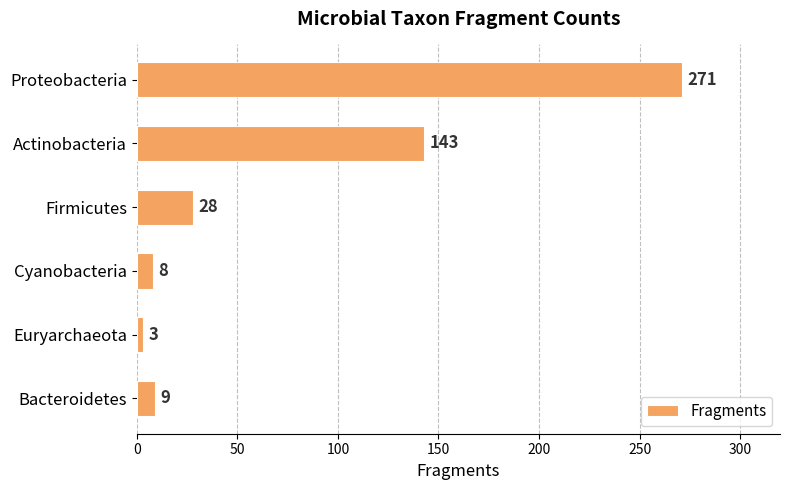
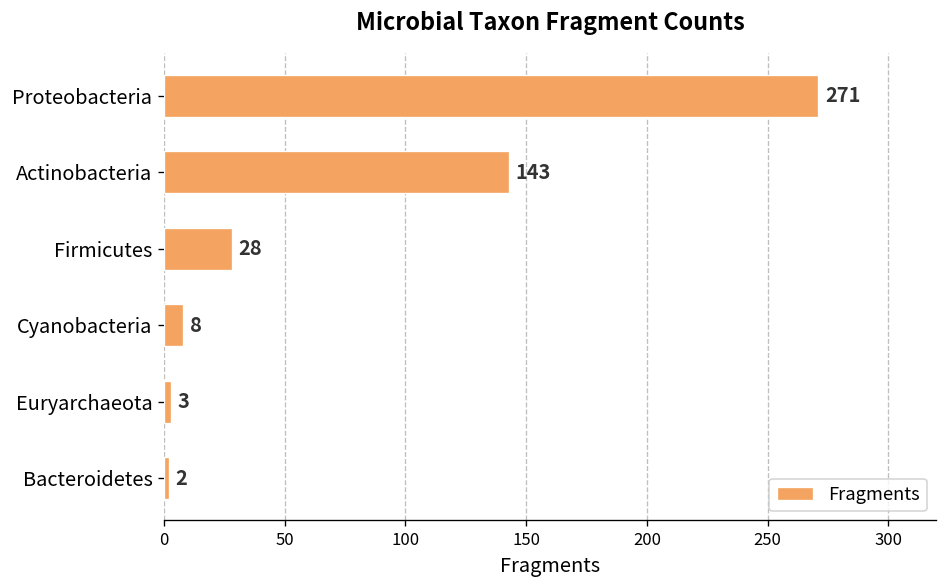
Bacteroidetes: 9 -> 2
